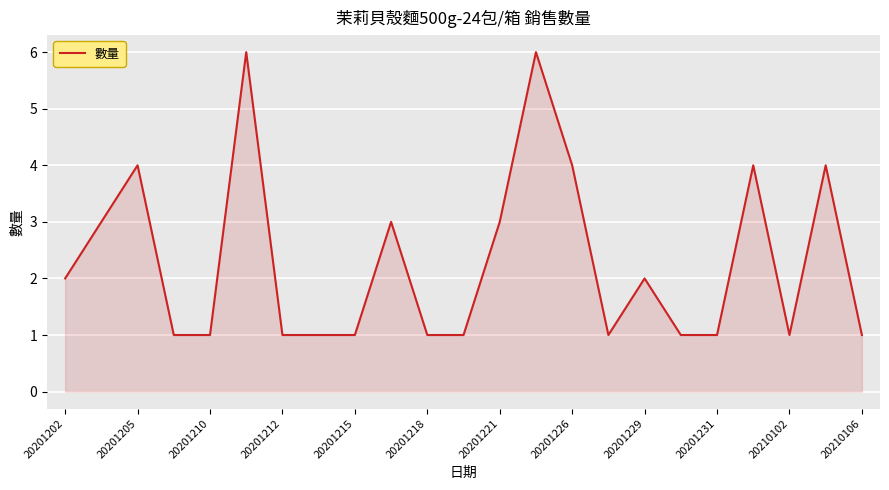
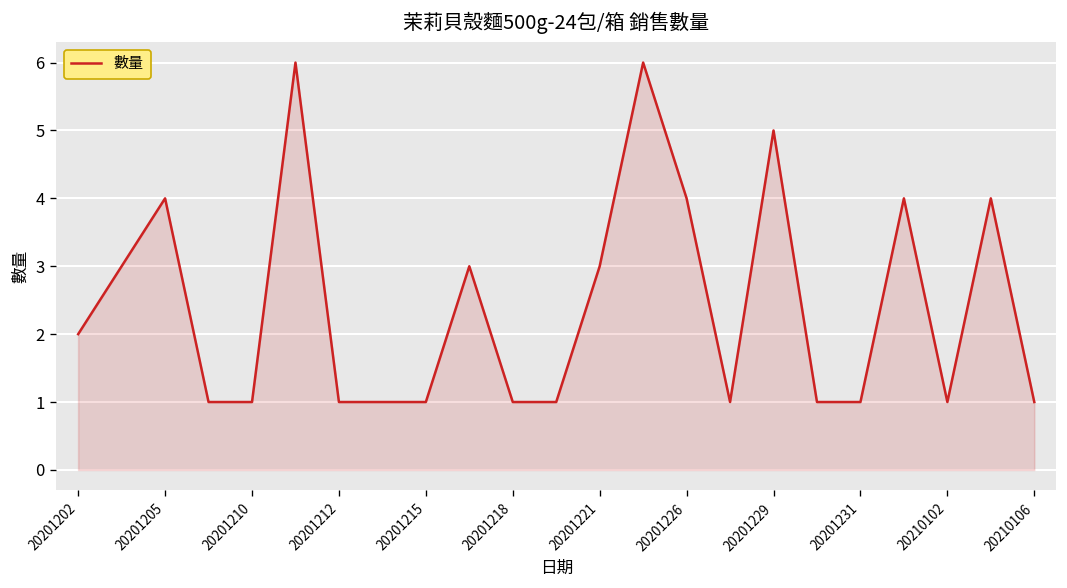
20201229: 2 -> 5
